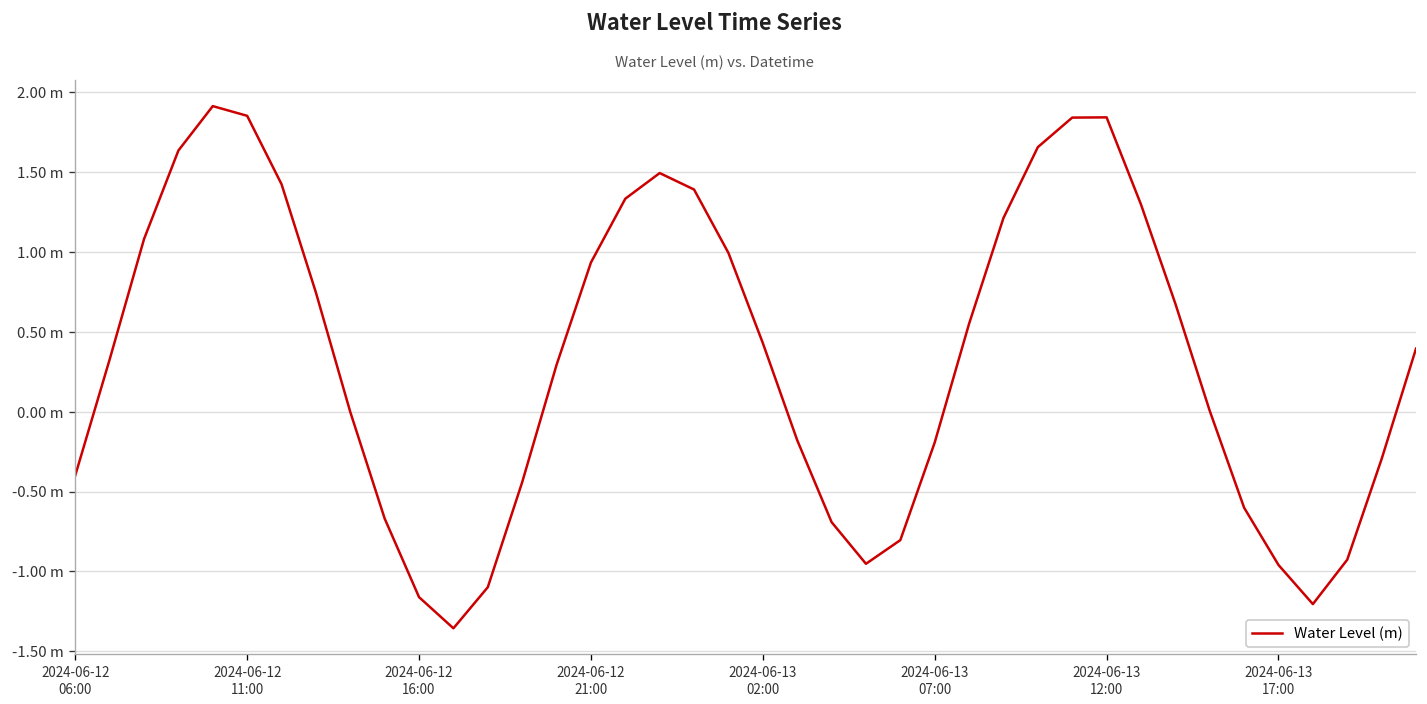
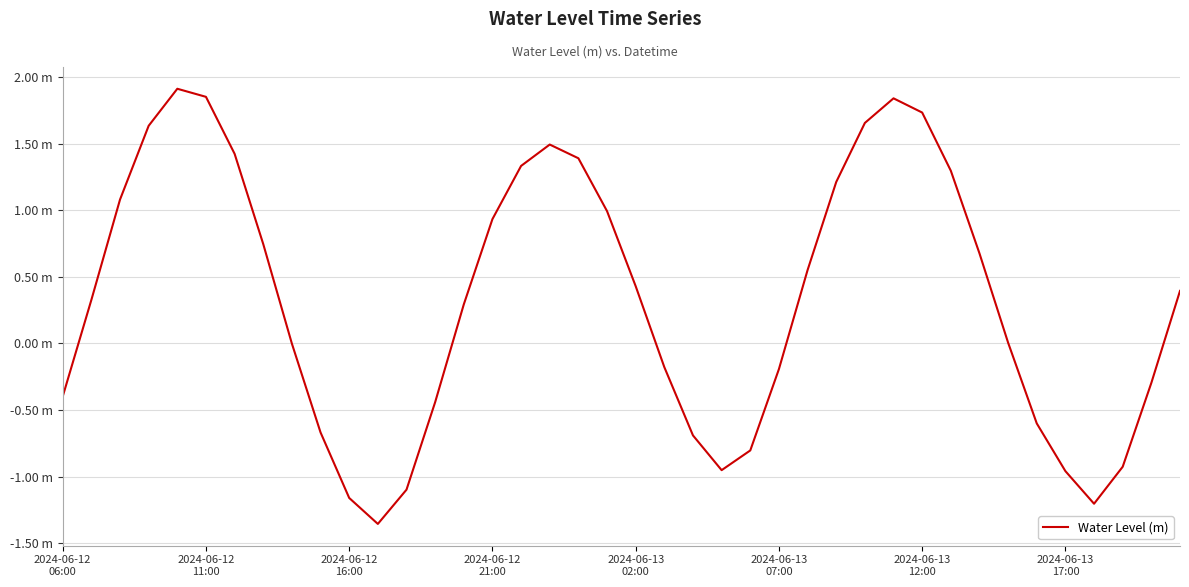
2024-06-13 12:00: 1.84 m -> 1.74 m
